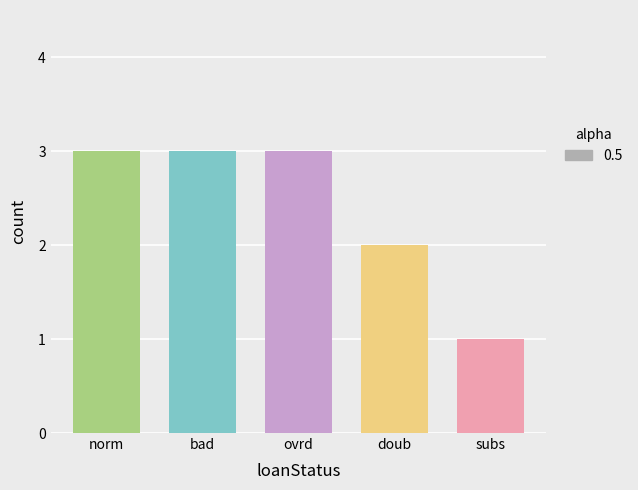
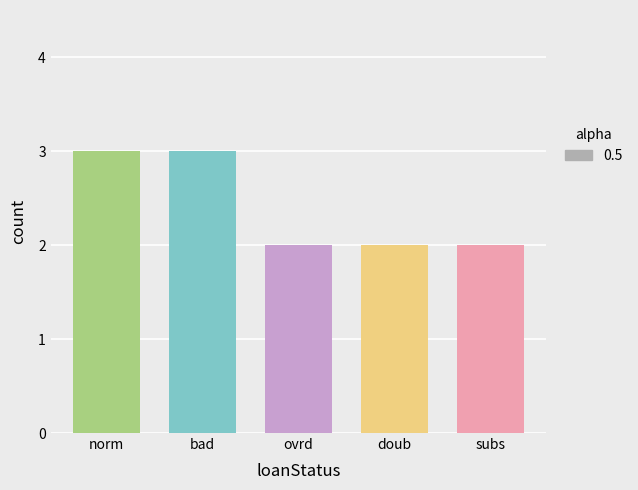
ovrd: 3 -> 2
subs: 1 -> 2
